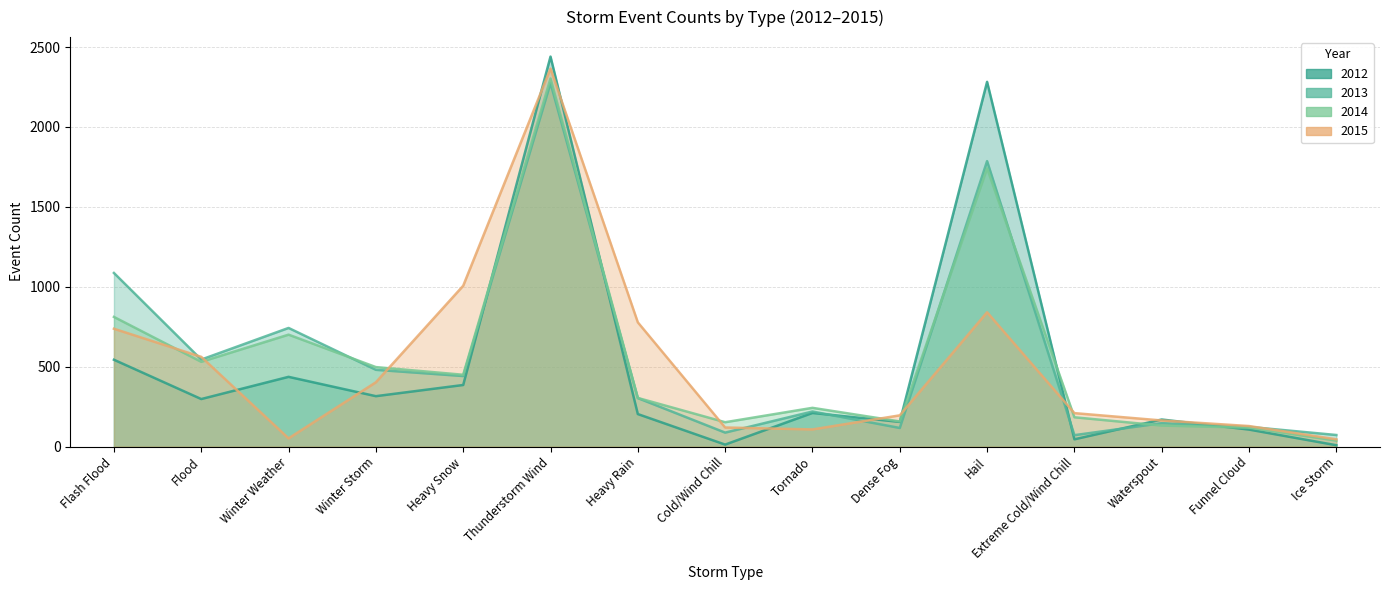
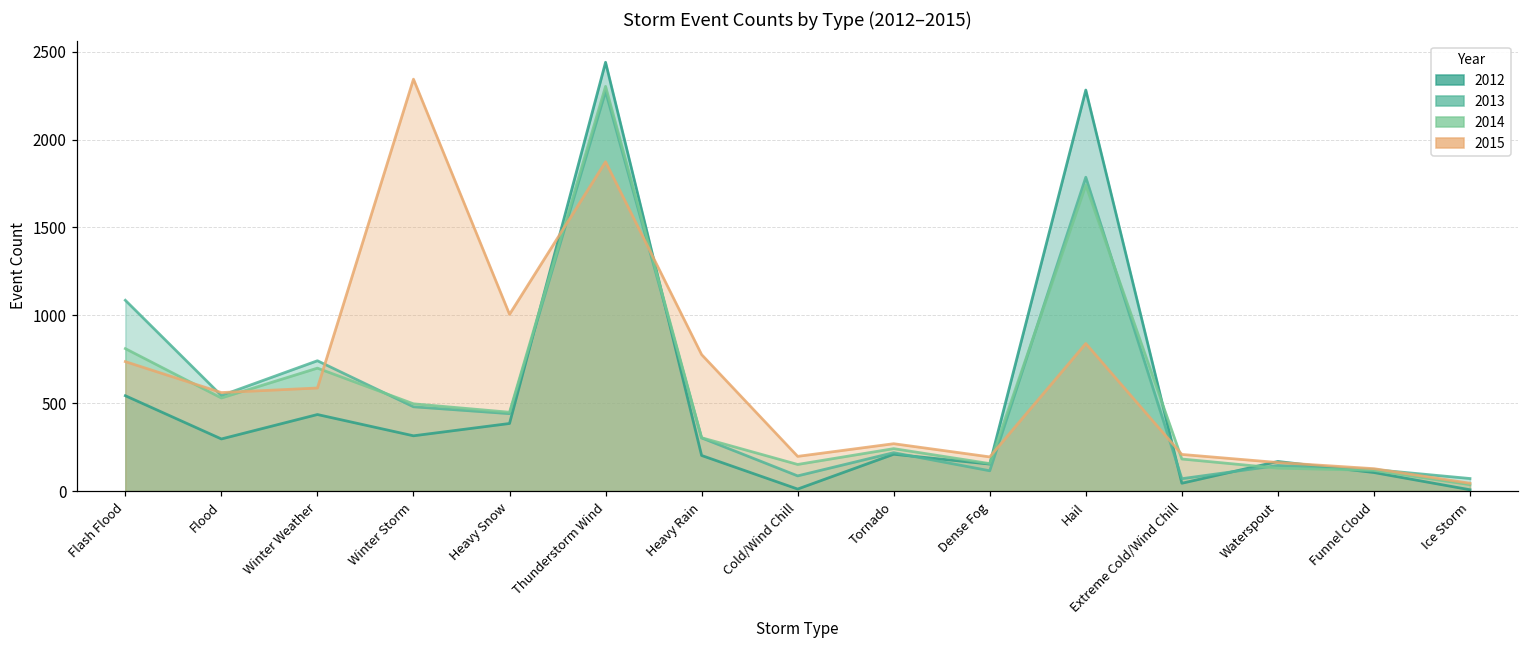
2015, Winter Weather: 50 -> 590
2015, Winter Storm: 400 -> 2340
2015, Thunderstorm Wind: 2370 -> 1870
2015, Cold/Wind Chill: 120 -> 200
2015, Tornado: 110 -> 270
